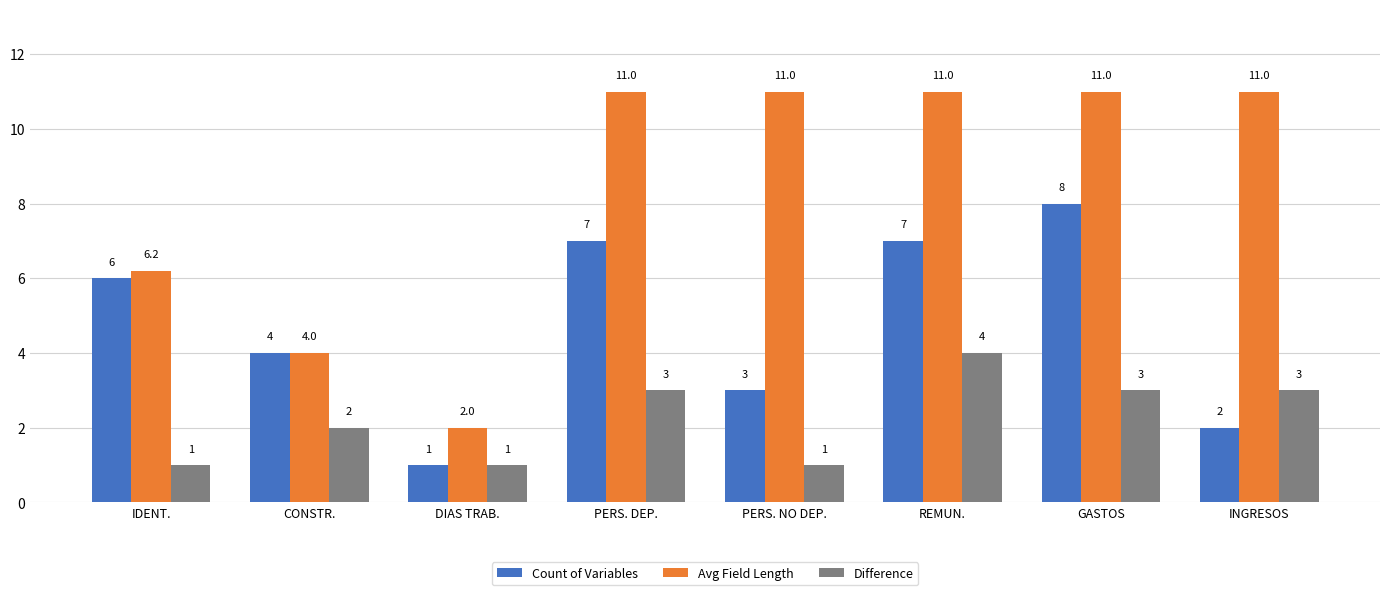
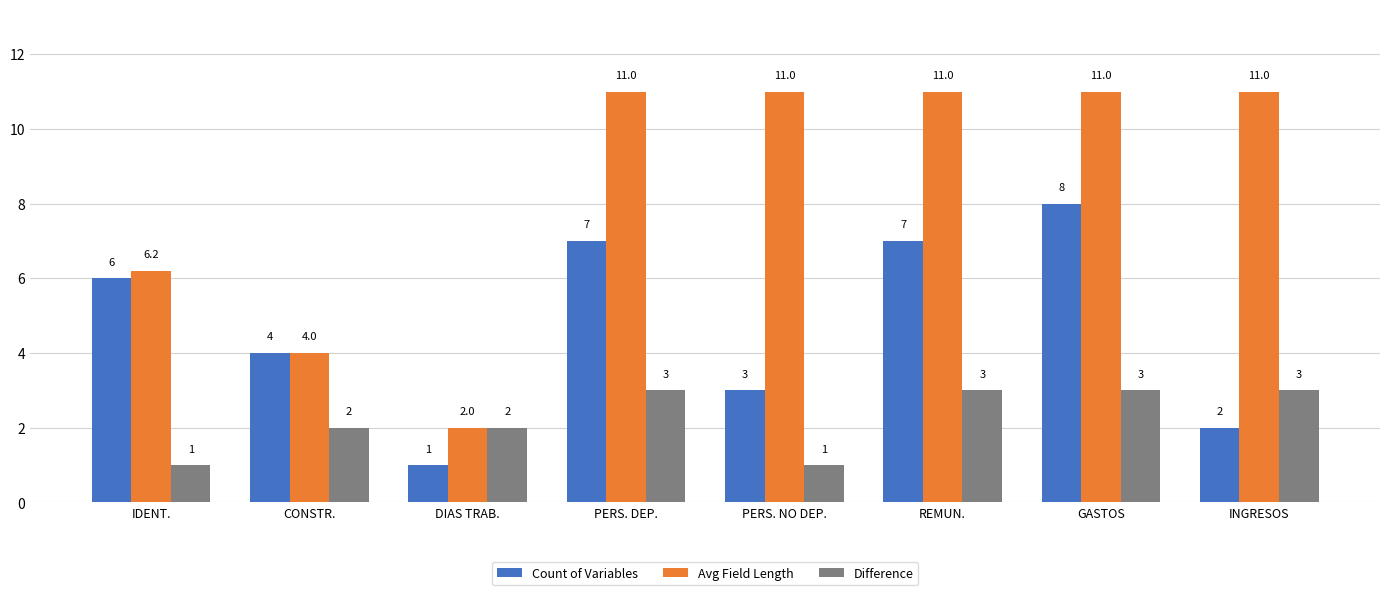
Difference, DIAS TRAB.: 1 -> 2
Difference, REMUN.: 4 -> 3
